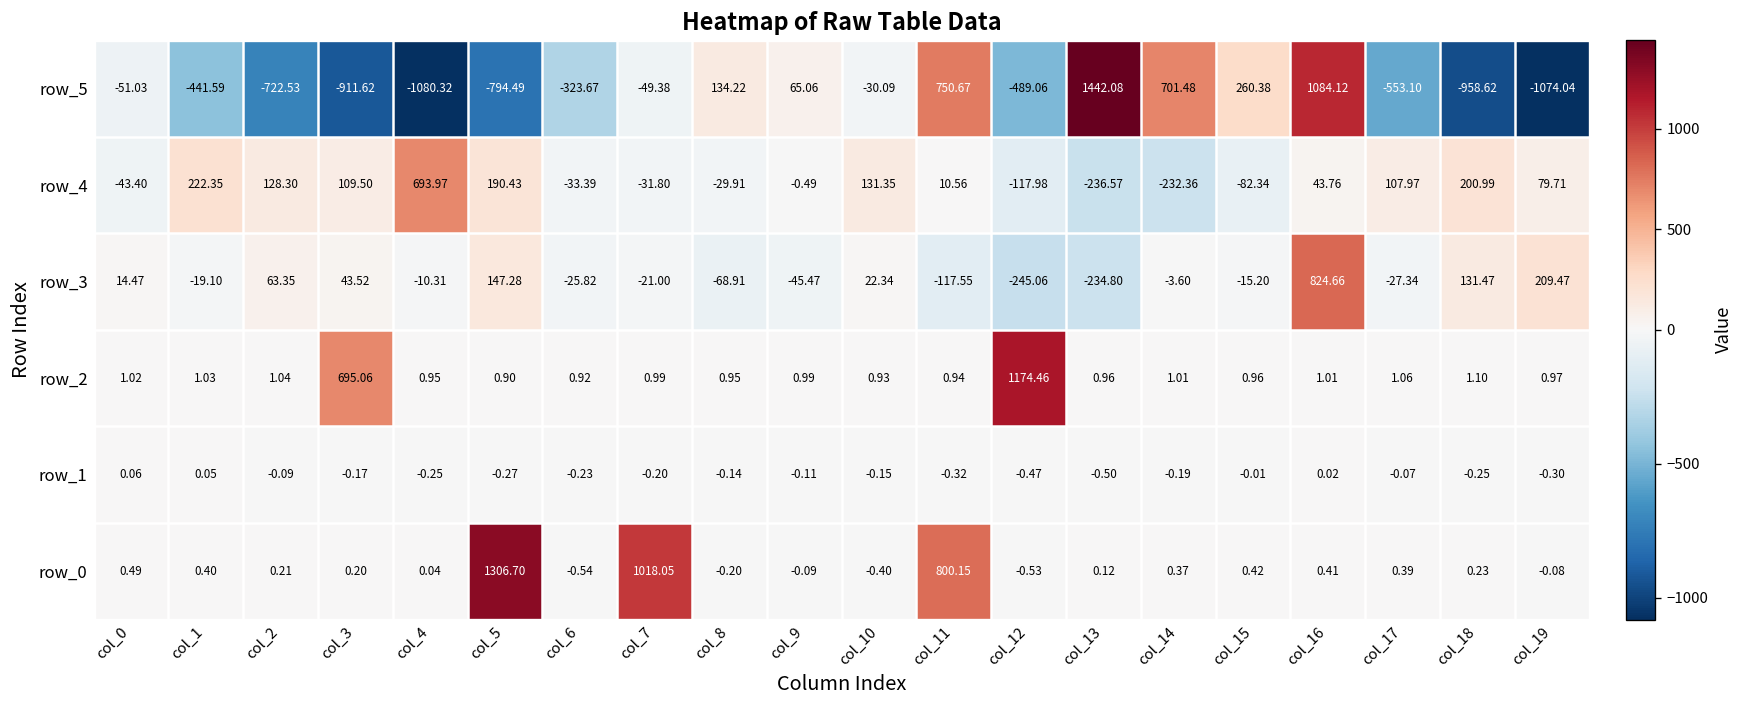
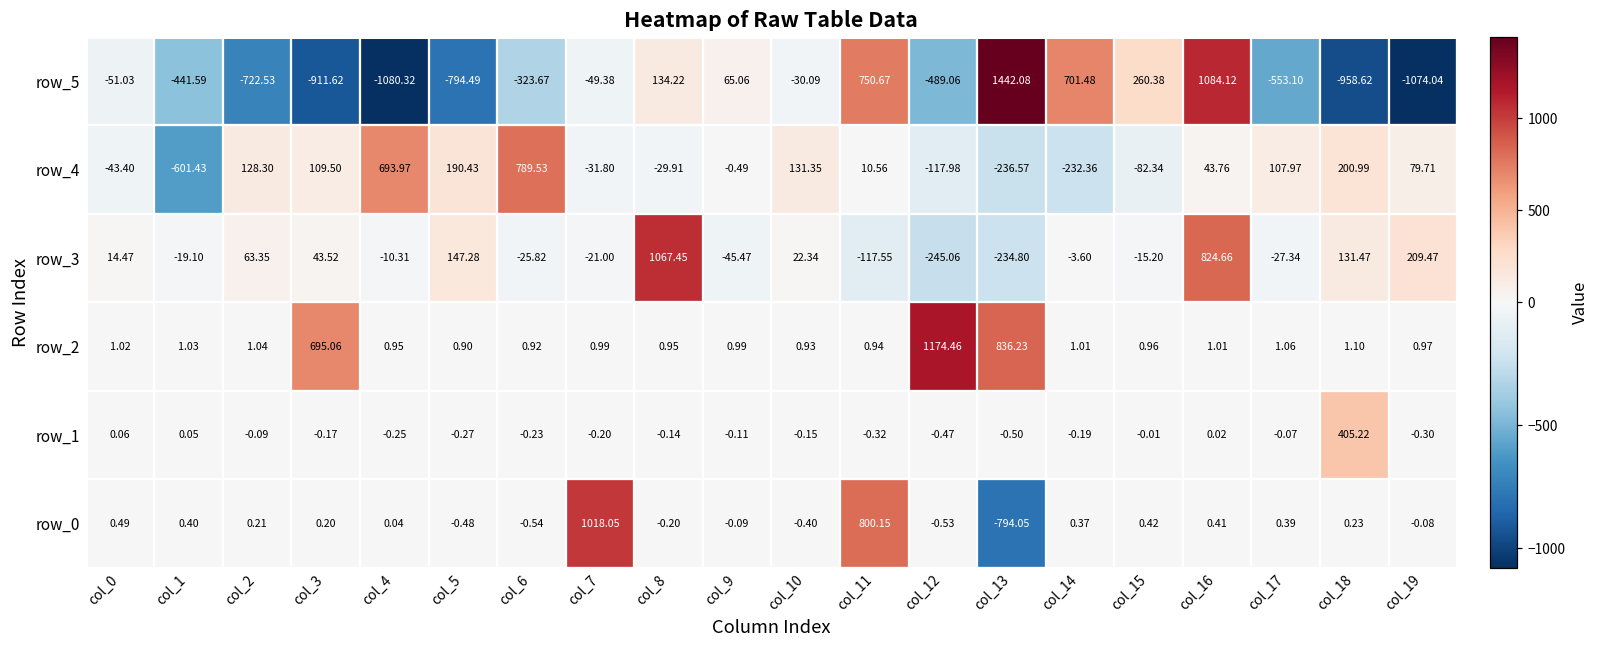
row_4, col_1: 222.35 -> -601.43
row_4, col_6: -33.39 -> 789.53
row_3, col_8: -68.91 -> 1067.45
row_2, col_13: 0.96 -> 836.23
row_1, col_18: -0.25 -> 405.22
row_0, col_5: 1306.70 -> -0.48
row_0, col_13: 0.12 -> -794.05
